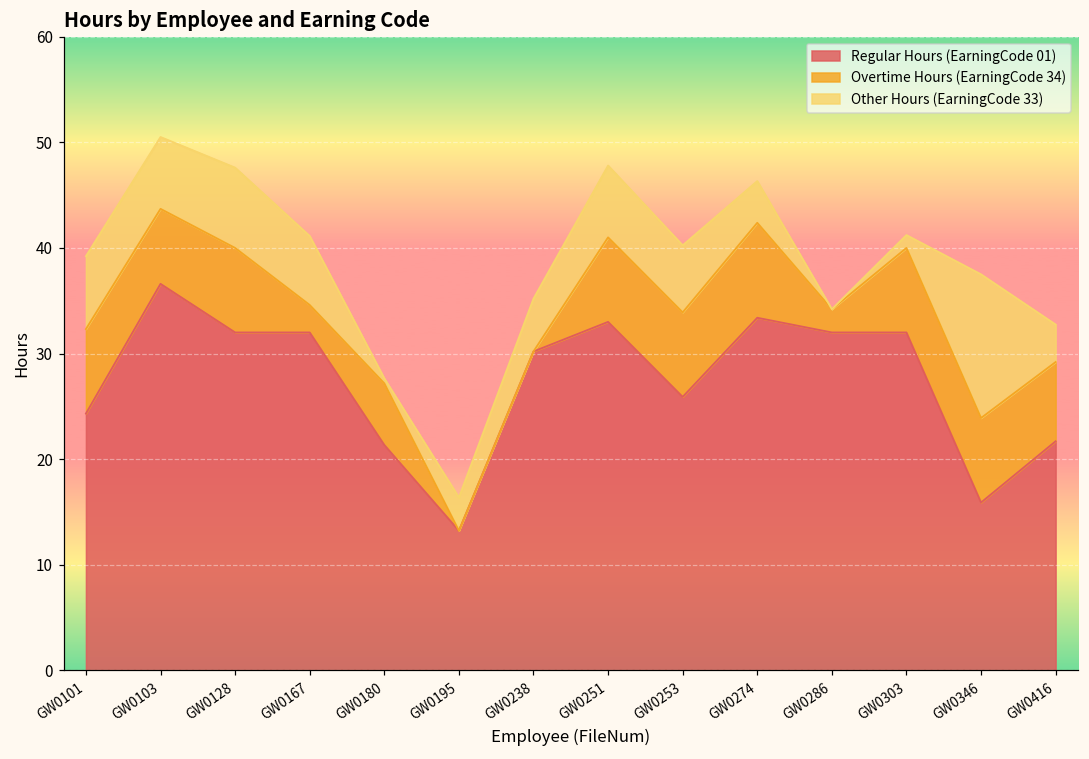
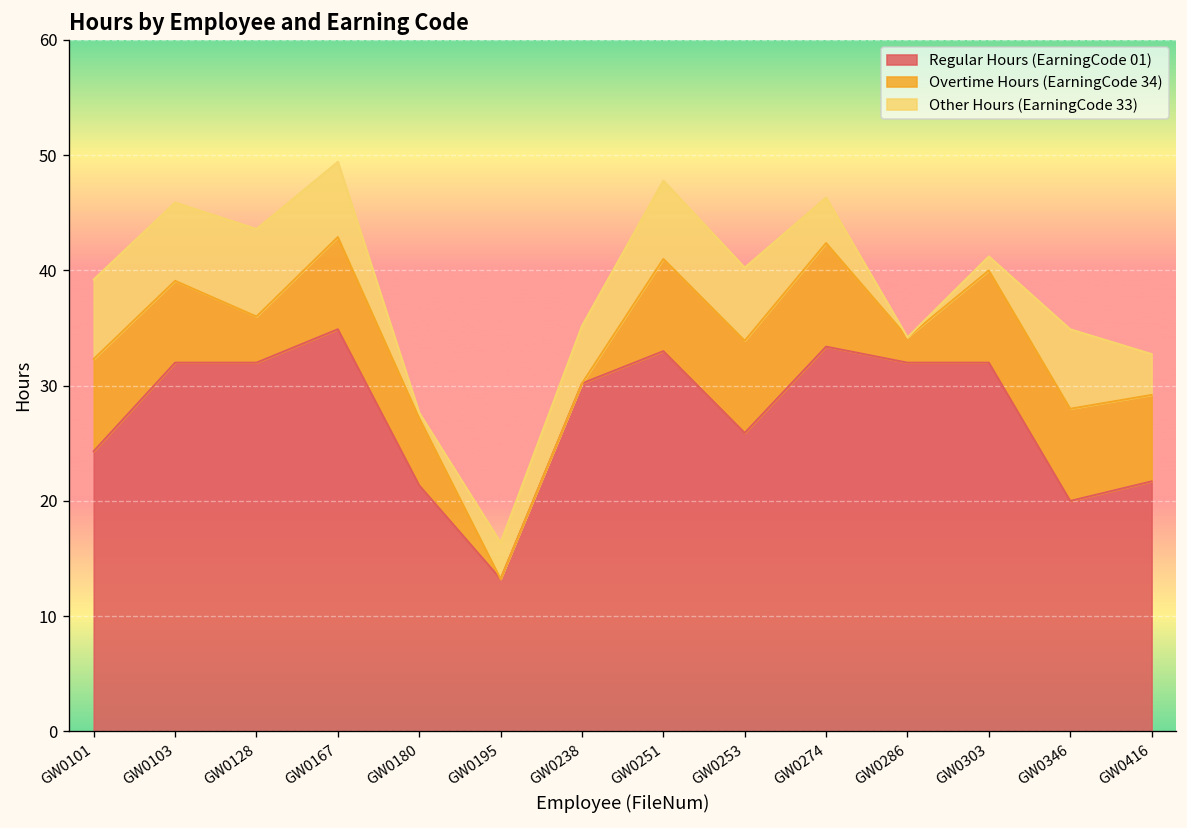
Regular Hours (EarningCode 01), GW0103: 37 -> 32
Overtime Hours (EarningCode 34), GW0128: 8 -> 4
Regular Hours (EarningCode 01), GW0167: 32 -> 35
Overtime Hours (EarningCode 34), GW0167: 3 -> 8
Regular Hours (EarningCode 01), GW0346: 16 -> 20
Other Hours (EarningCode 33), GW0346: 14 -> 7
